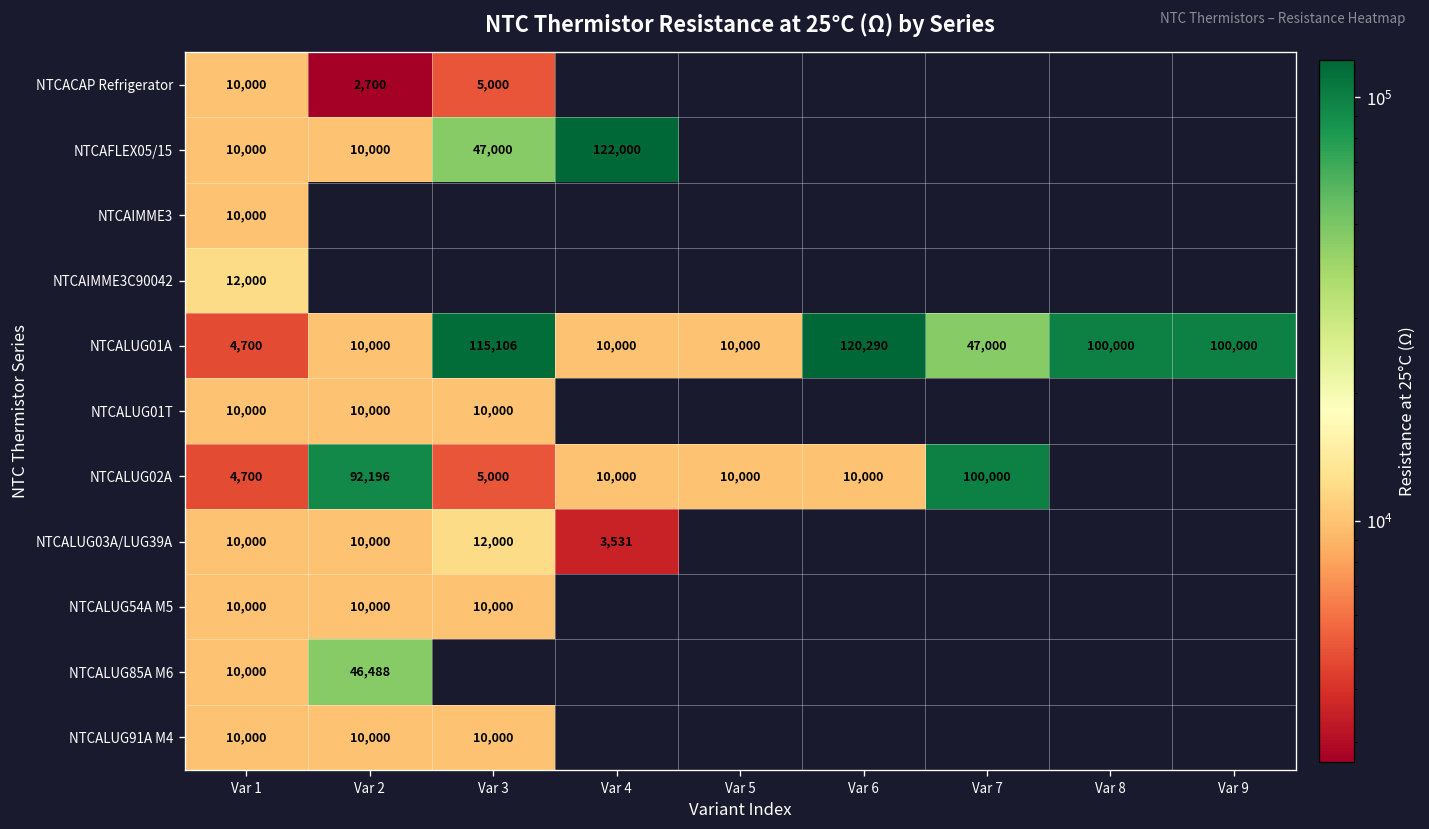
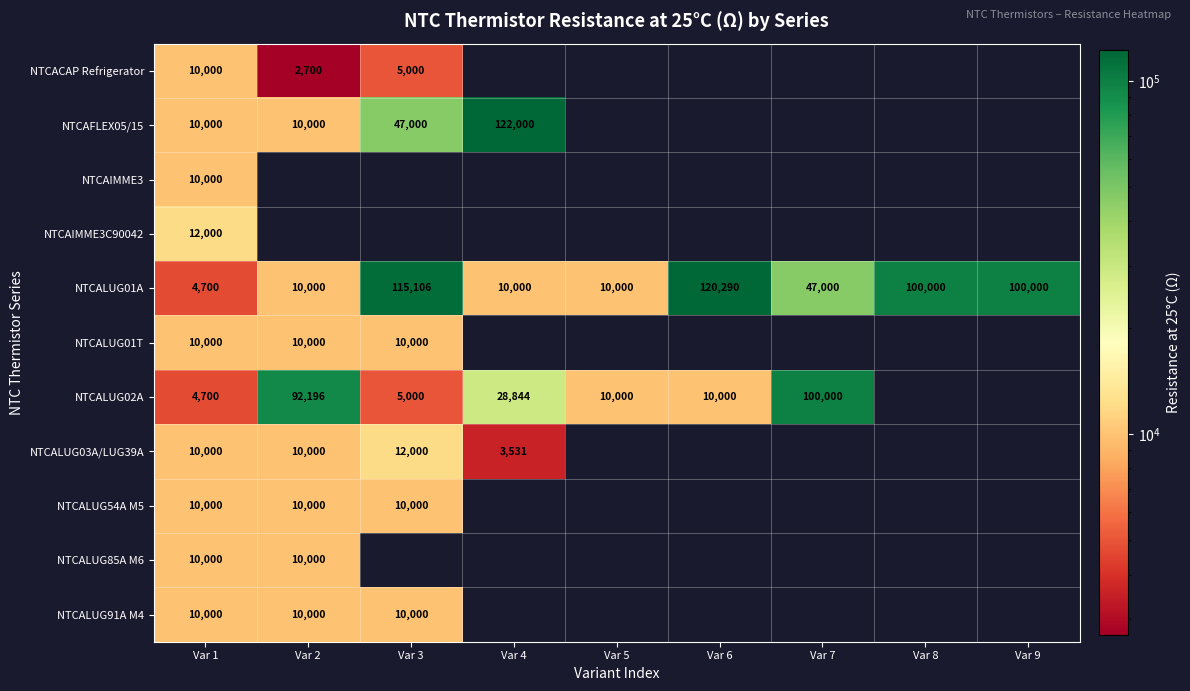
NTCALUG02A, Var 4: 10,000 -> 28,844
NTCALUG85A M6, Var 2: 46,488 -> 10,000
